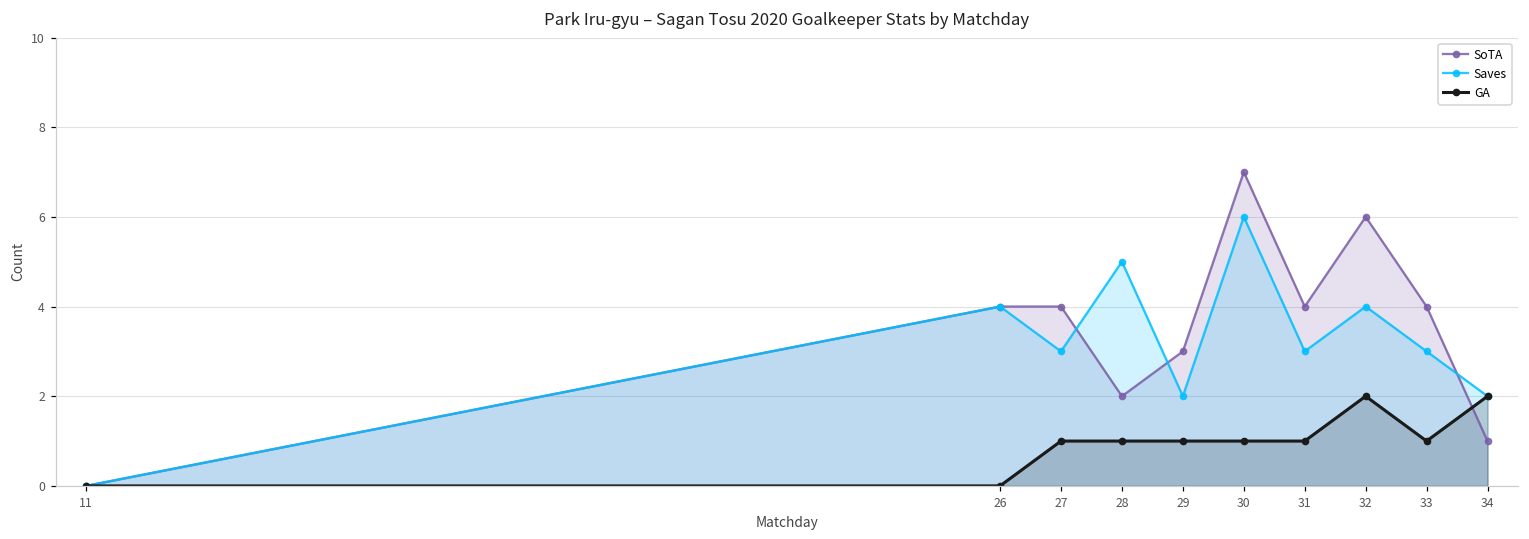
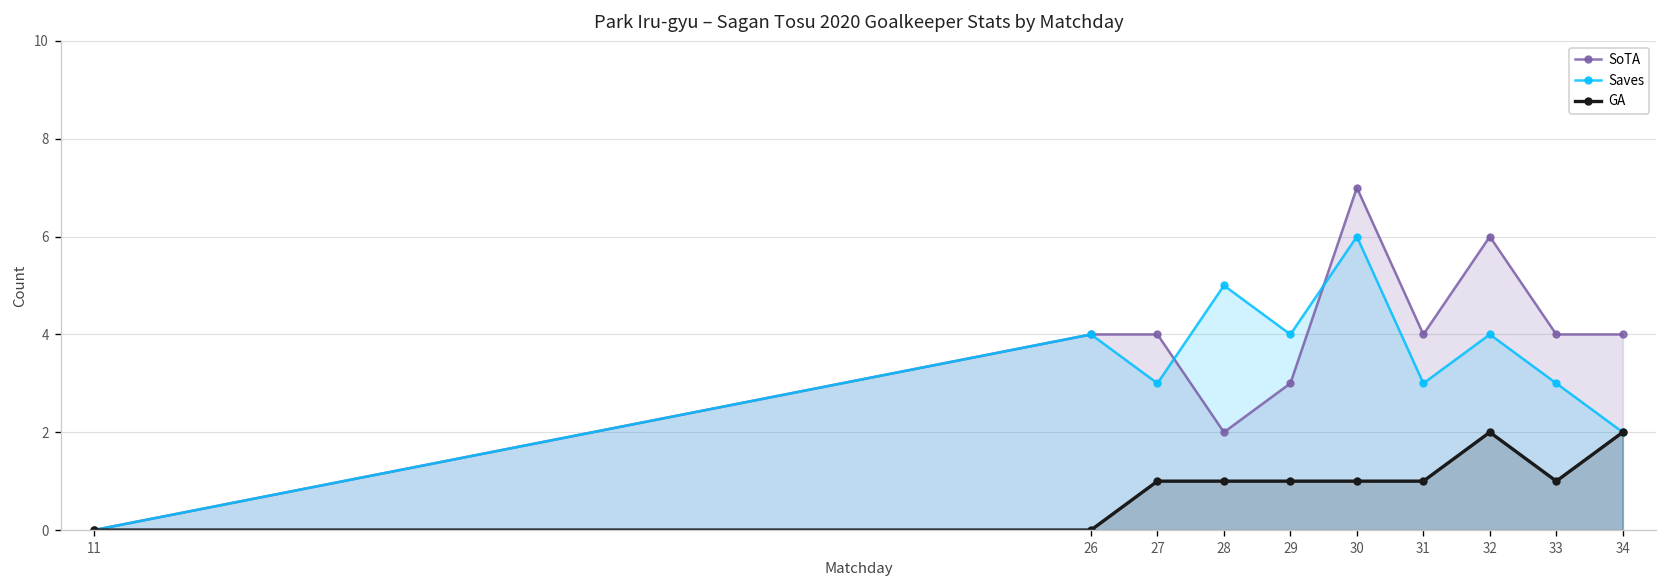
Saves, 29: 2 -> 4
SoTA, 34: 1 -> 4
